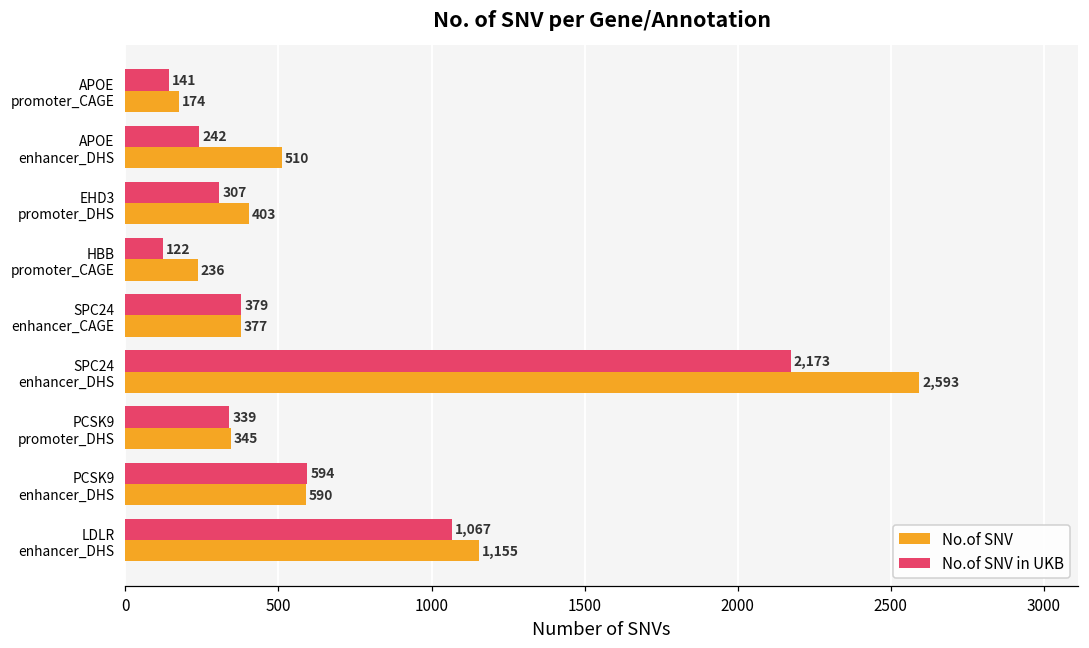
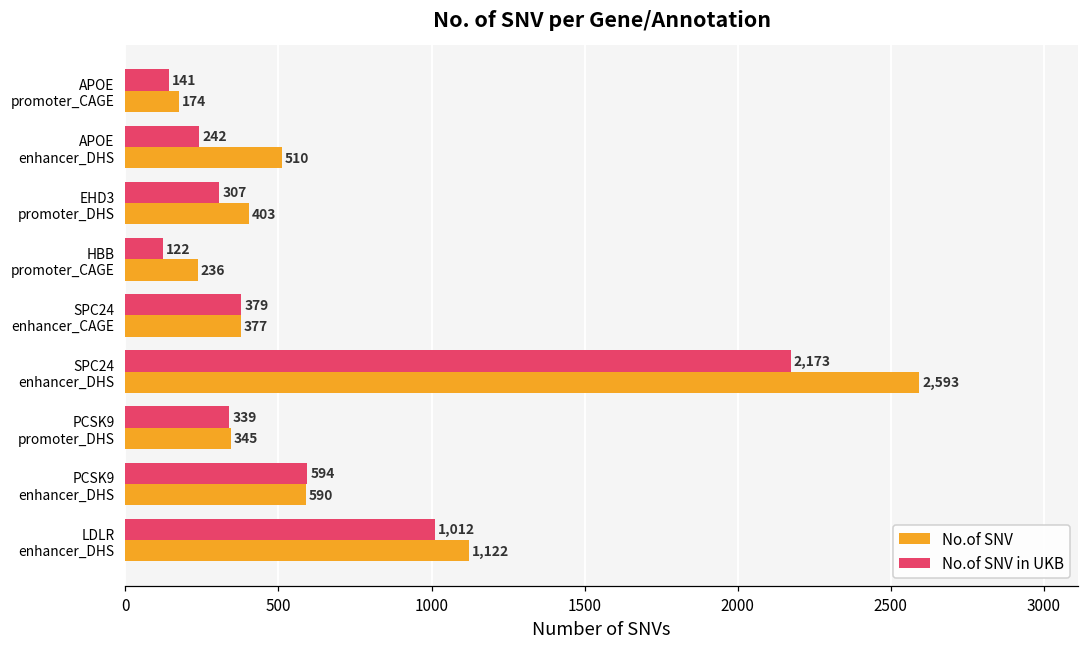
No.of SNV in UKB, LDLR enhancer_DHS: 1,067 -> 1,012
No.of SNV, LDLR enhancer_DHS: 1,155 -> 1,122
